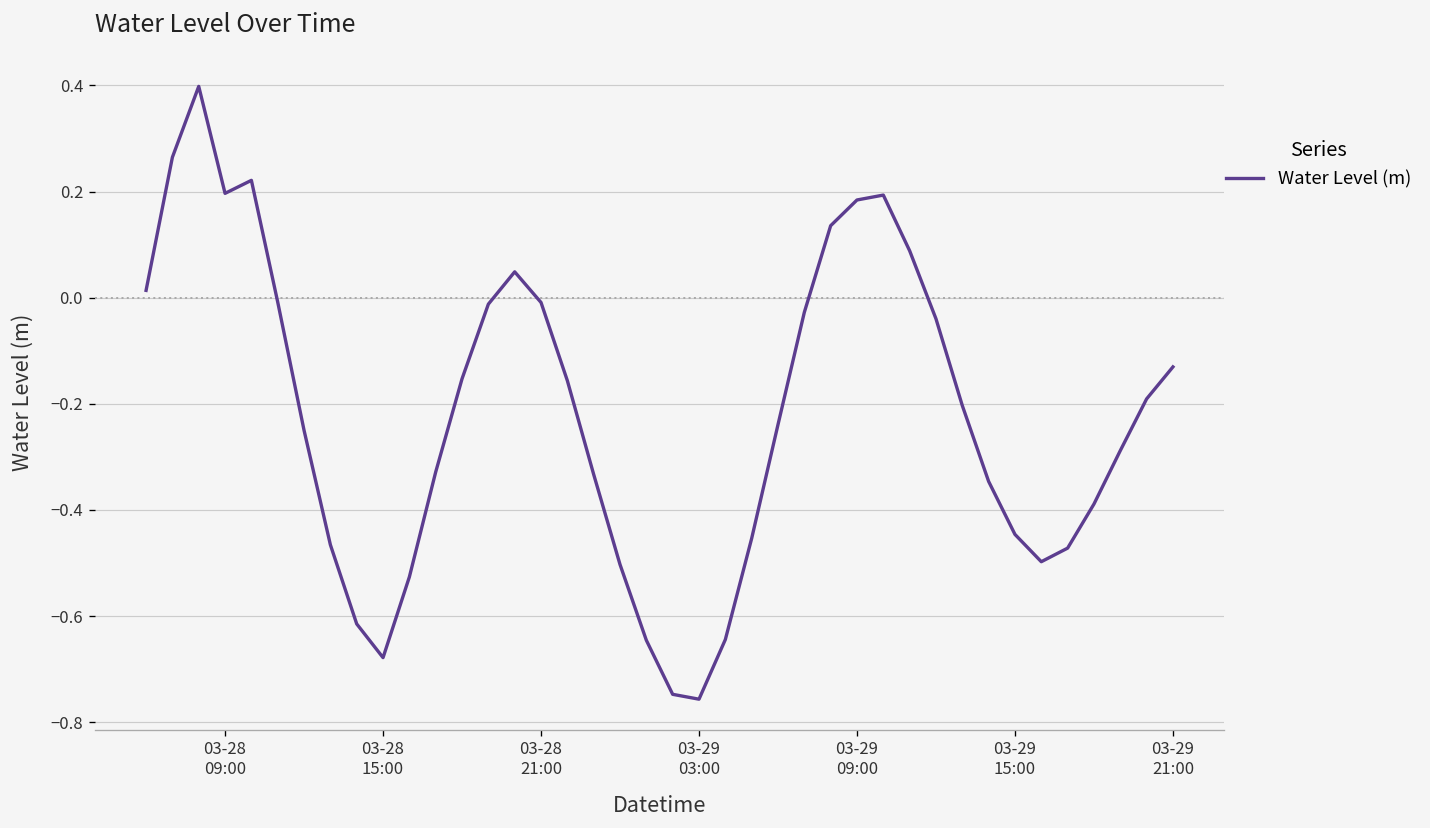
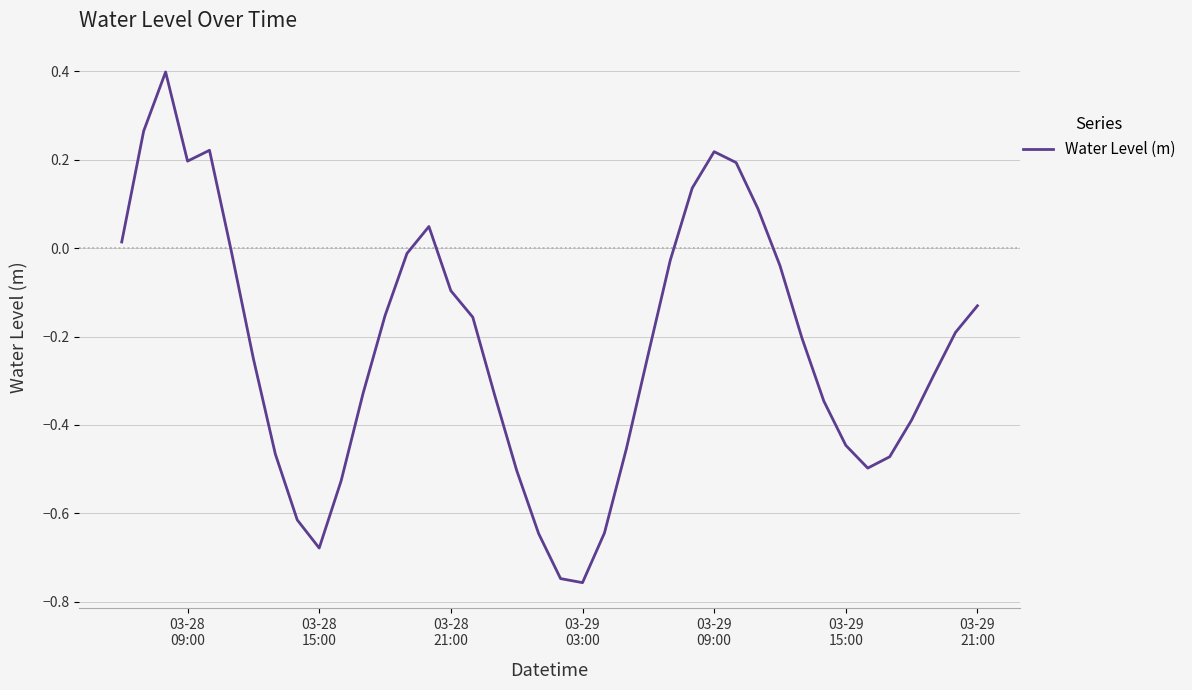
03-28 21:00: -0.01 -> -0.10
03-29 09:00: 0.18 -> 0.22
